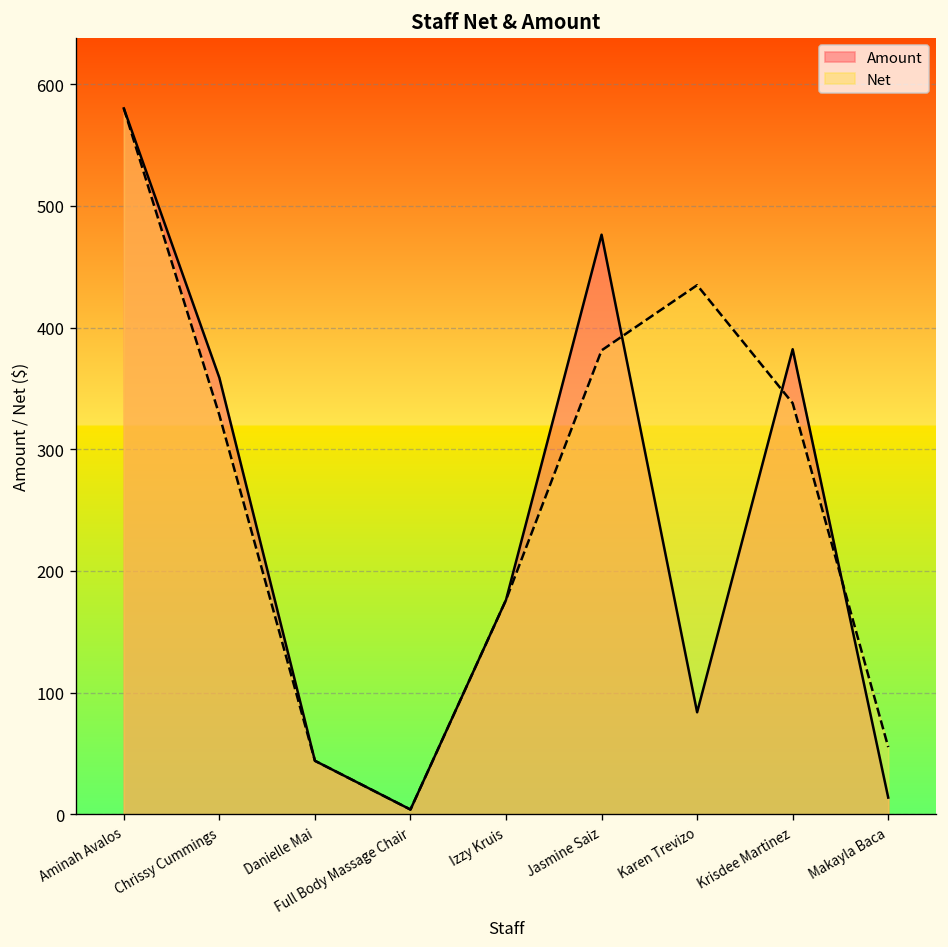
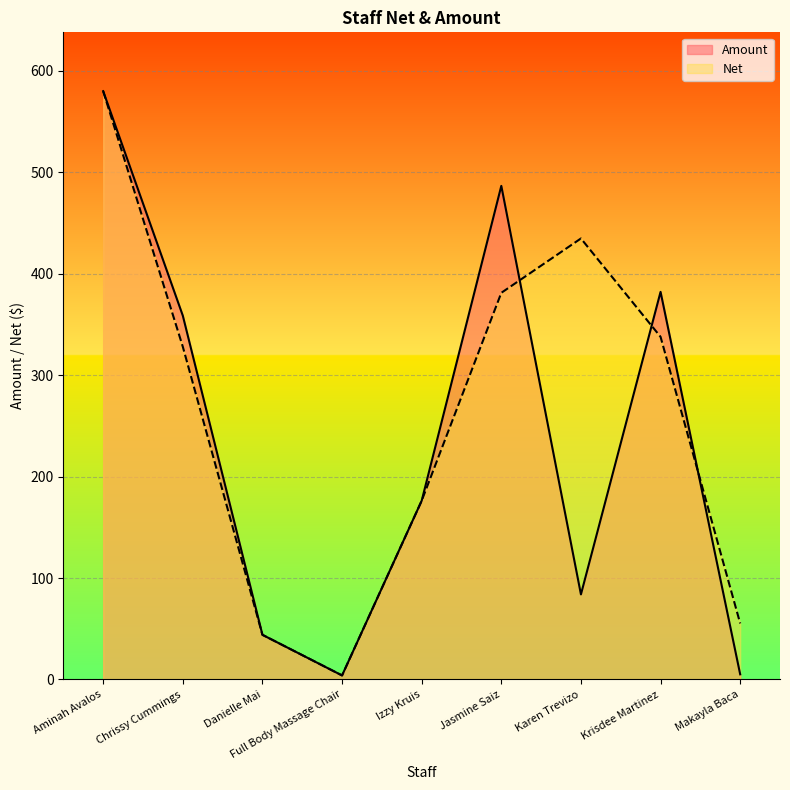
Amount, Jasmine Saiz: 476 -> 487
Amount, Makayla Baca: 14 -> 5
